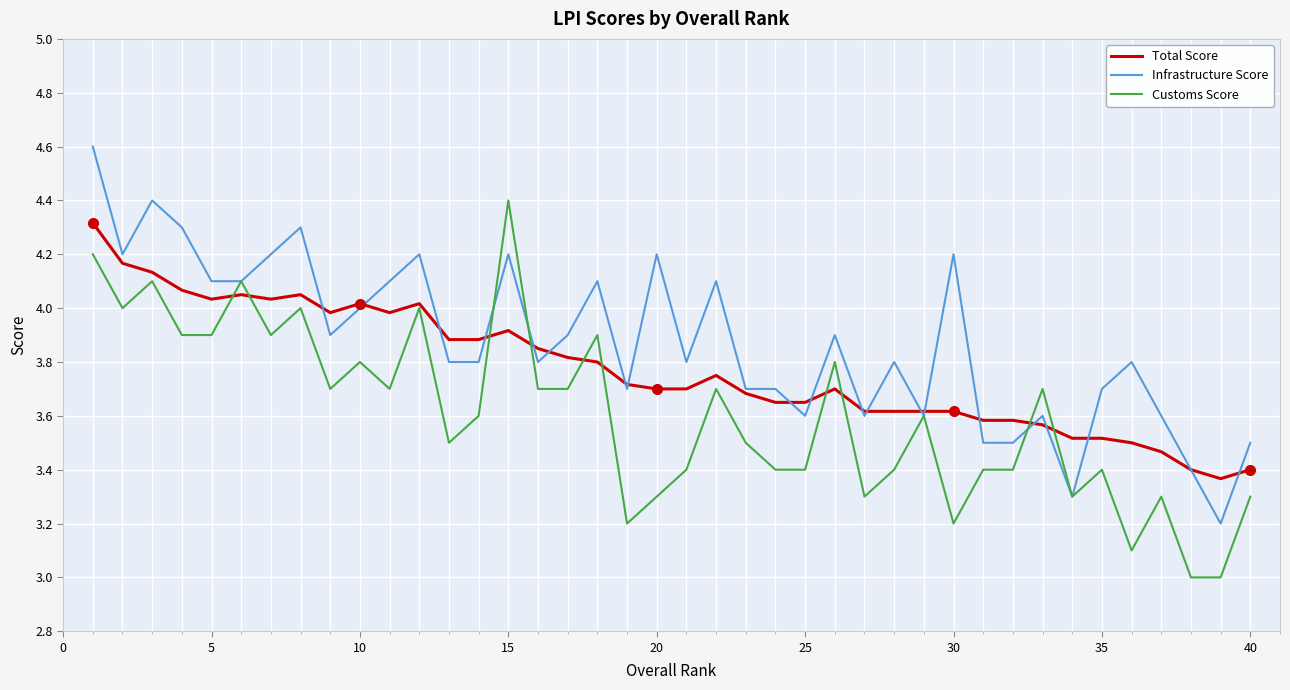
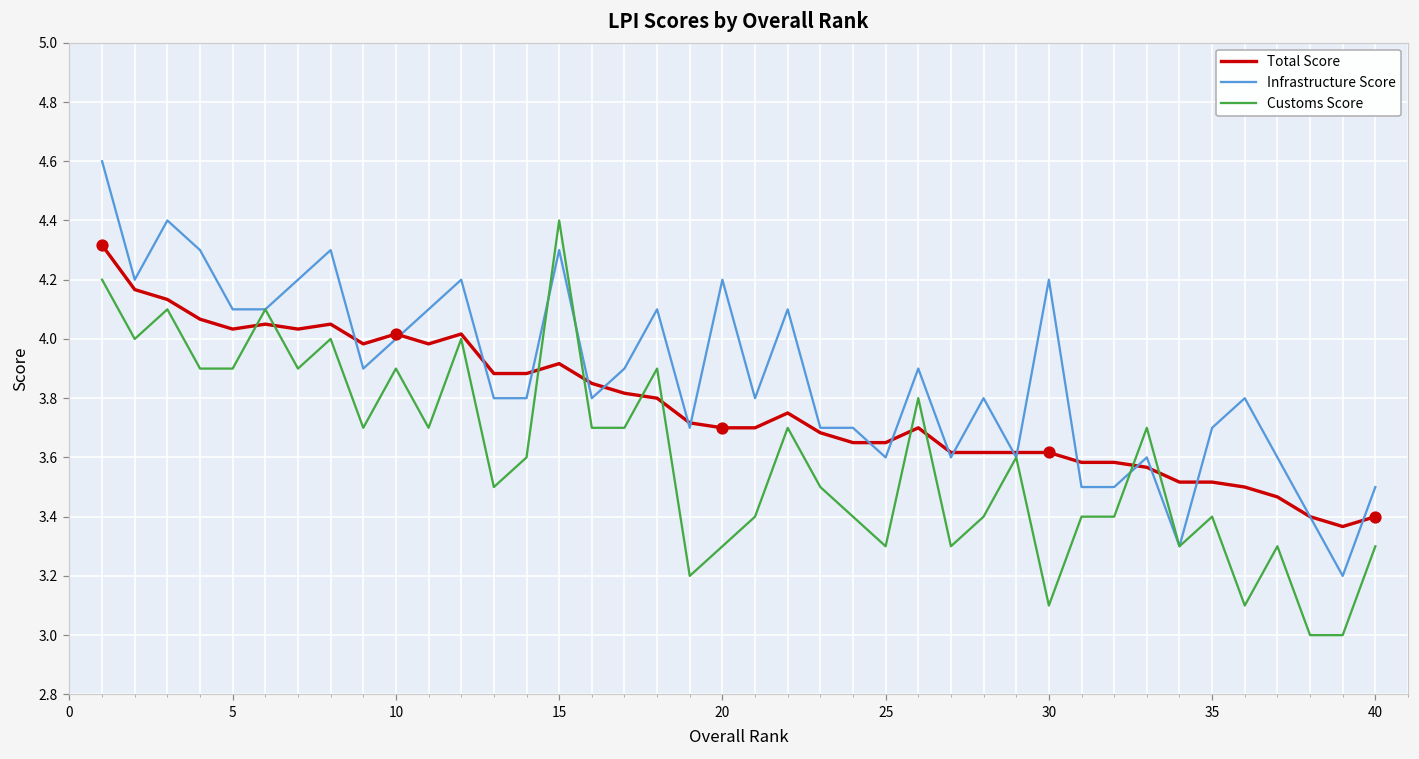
Customs Score, 10: 3.8 -> 3.9
Infrastructure Score, 15: 4.2 -> 4.3
Customs Score, 25: 3.4 -> 3.3
Customs Score, 30: 3.2 -> 3.1
